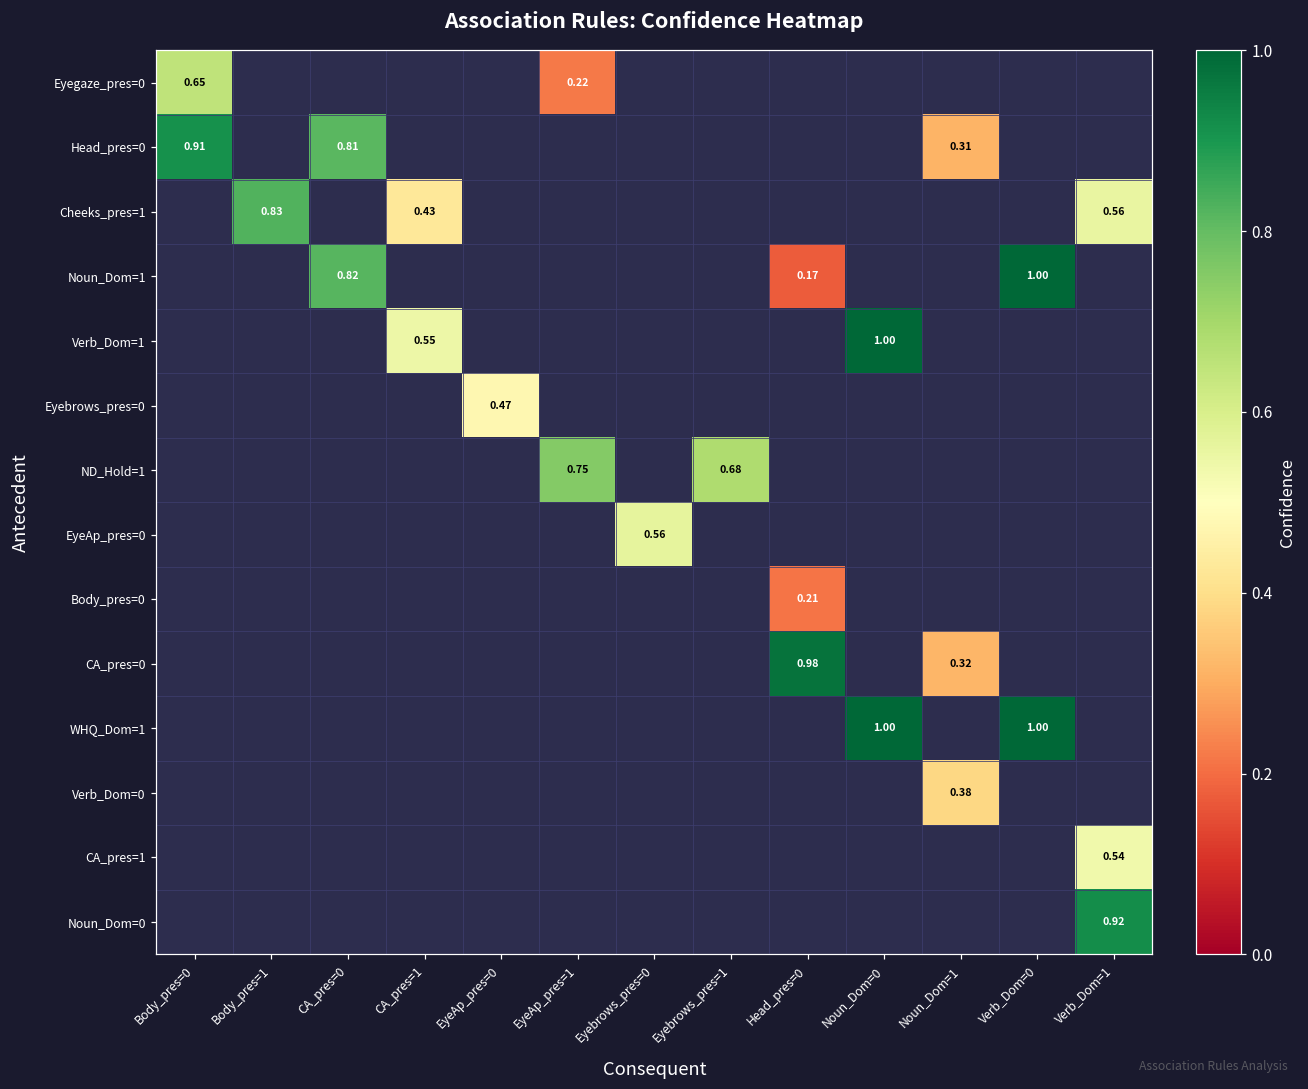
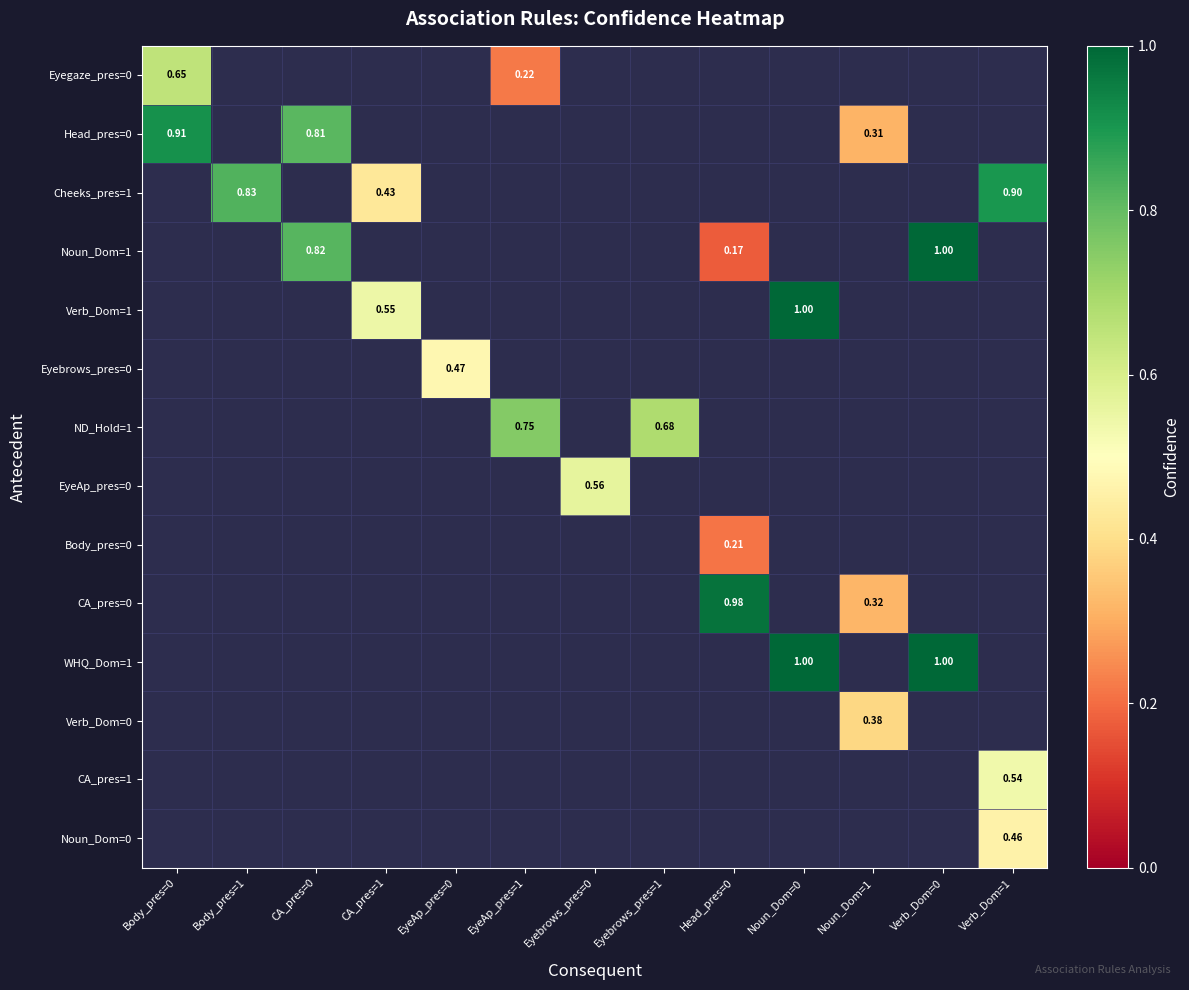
Cheeks_pres=1, Verb_Dom=1: 0.56 -> 0.90
Noun_Dom=0, Verb_Dom=1: 0.92 -> 0.46
